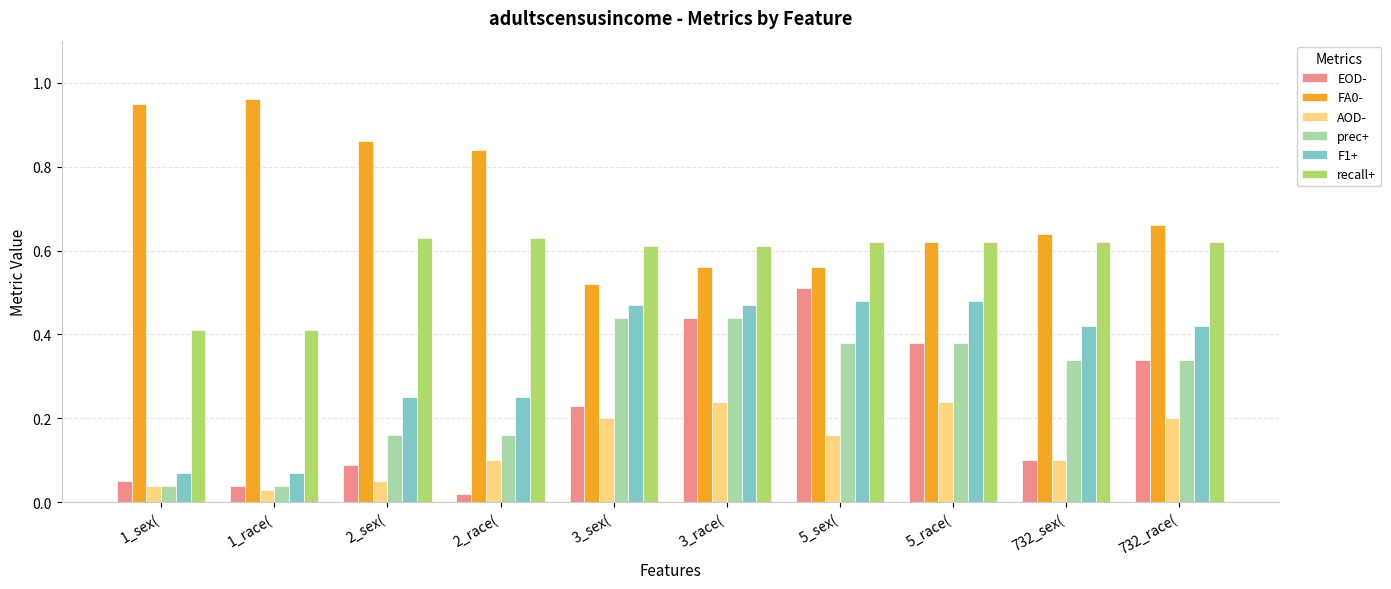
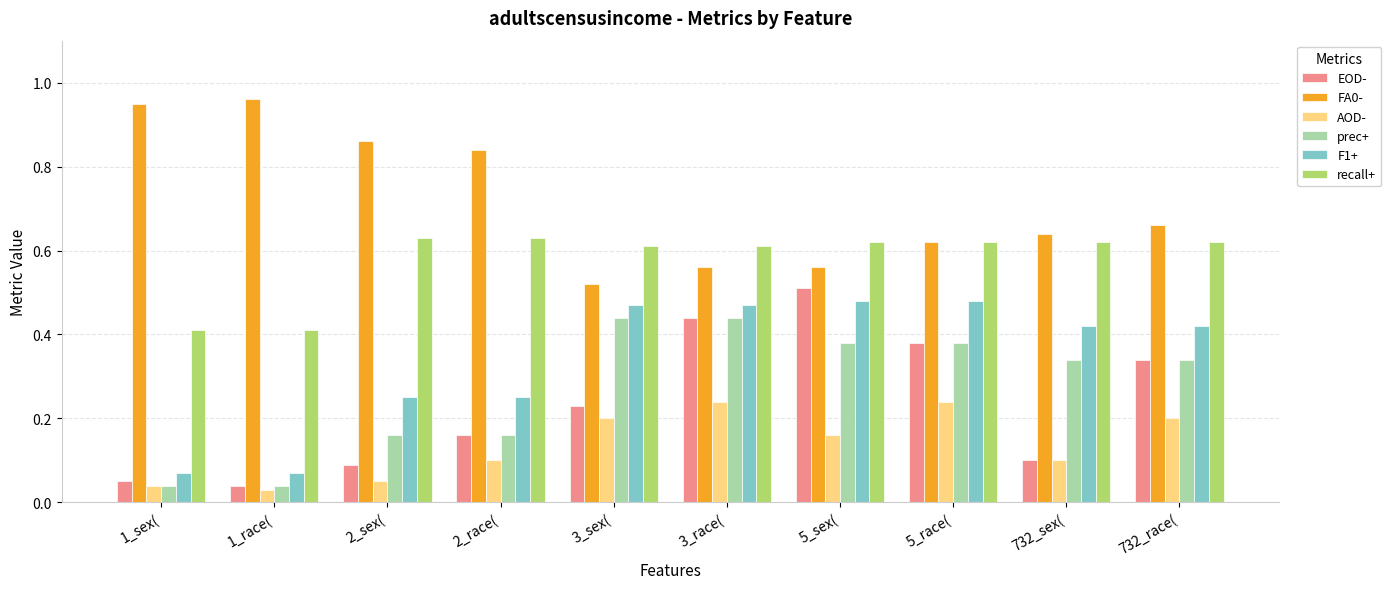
EOD-, 2_race(: 0.02 -> 0.16
